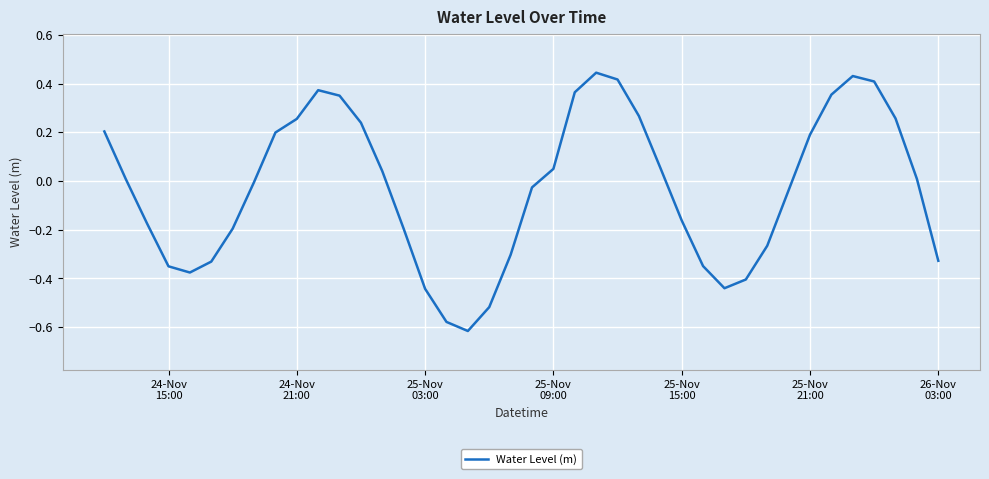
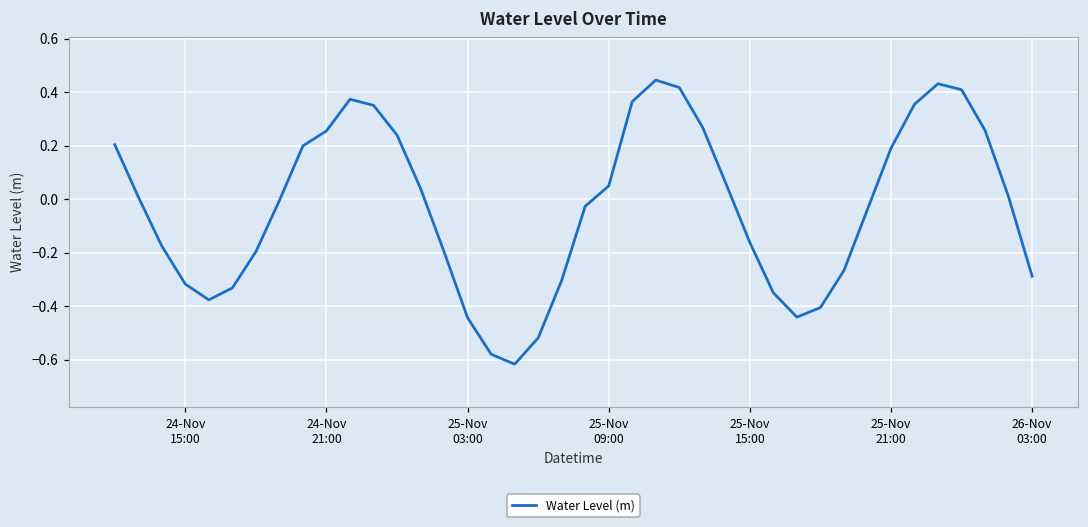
24-Nov 15:00: -0.35 -> -0.32
26-Nov 03:00: -0.33 -> -0.29
